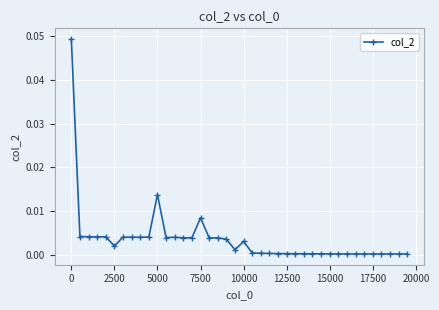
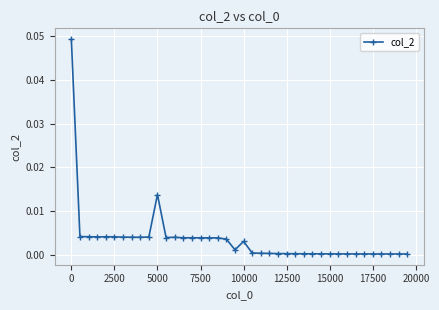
2500: 0.002 -> 0.004
7500: 0.009 -> 0.004
